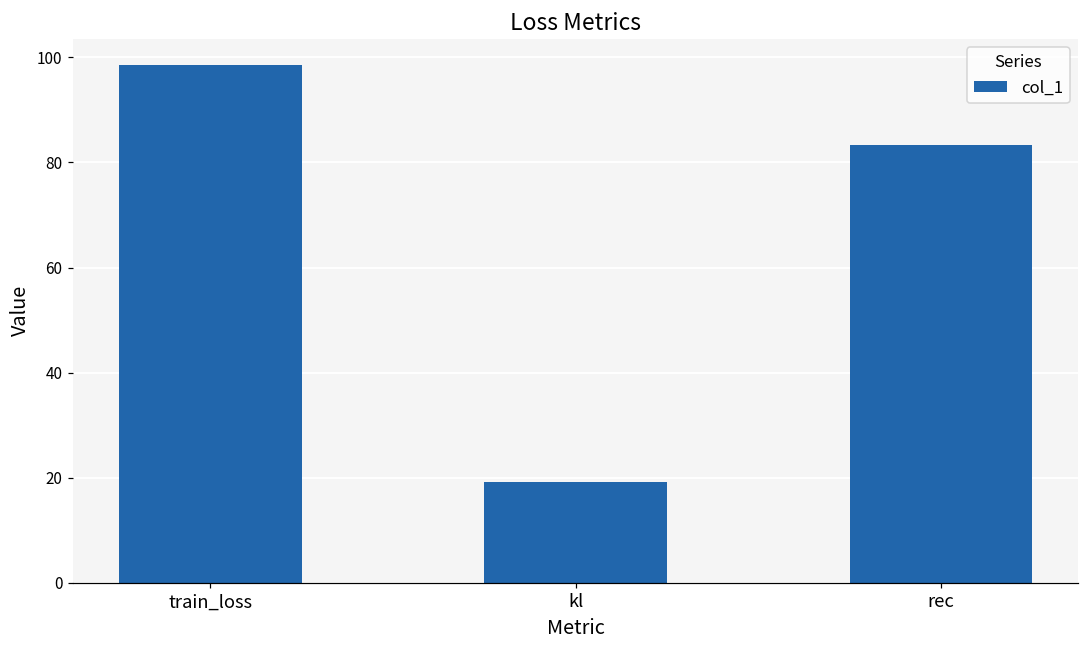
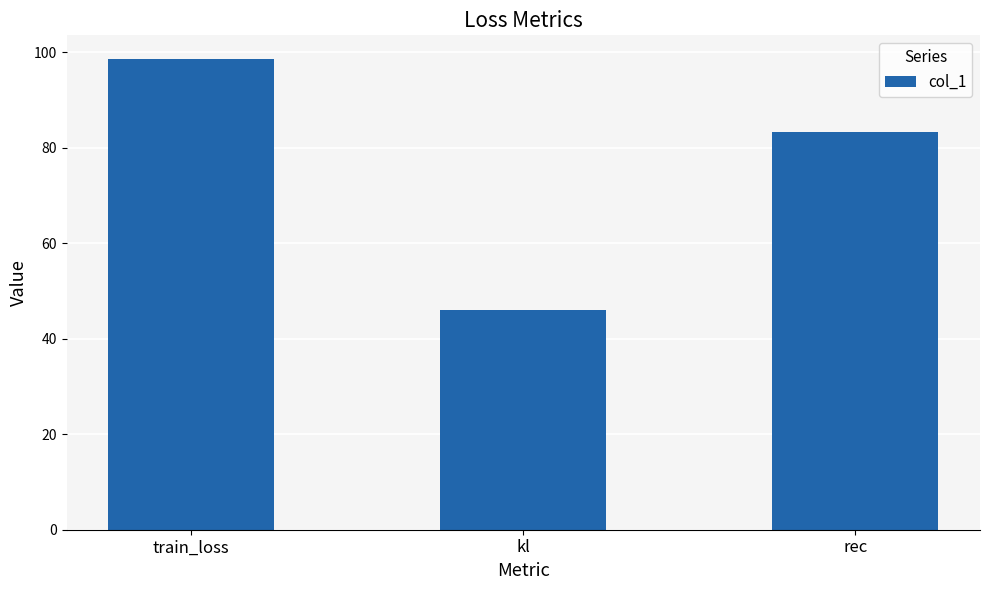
kl: 19 -> 46
